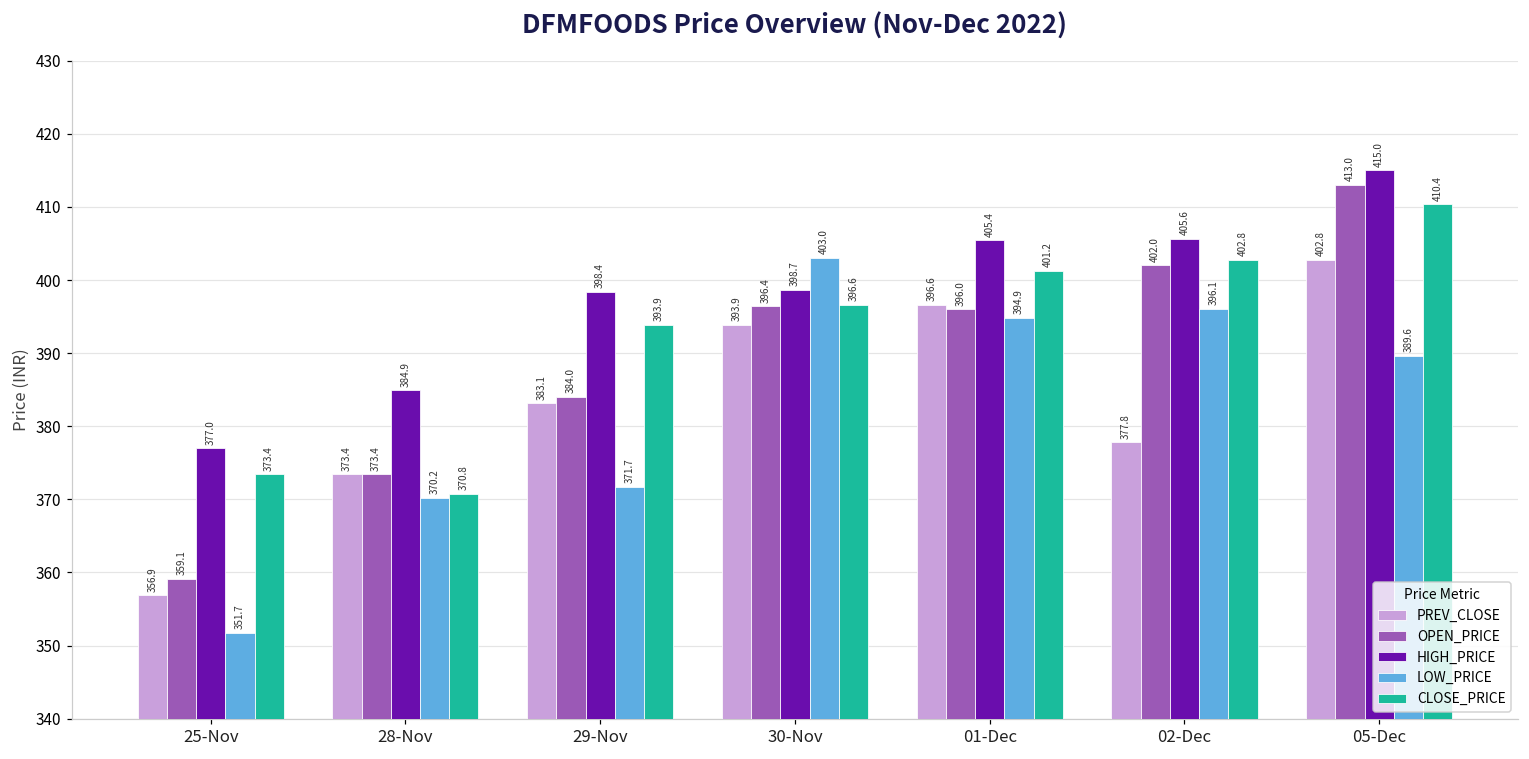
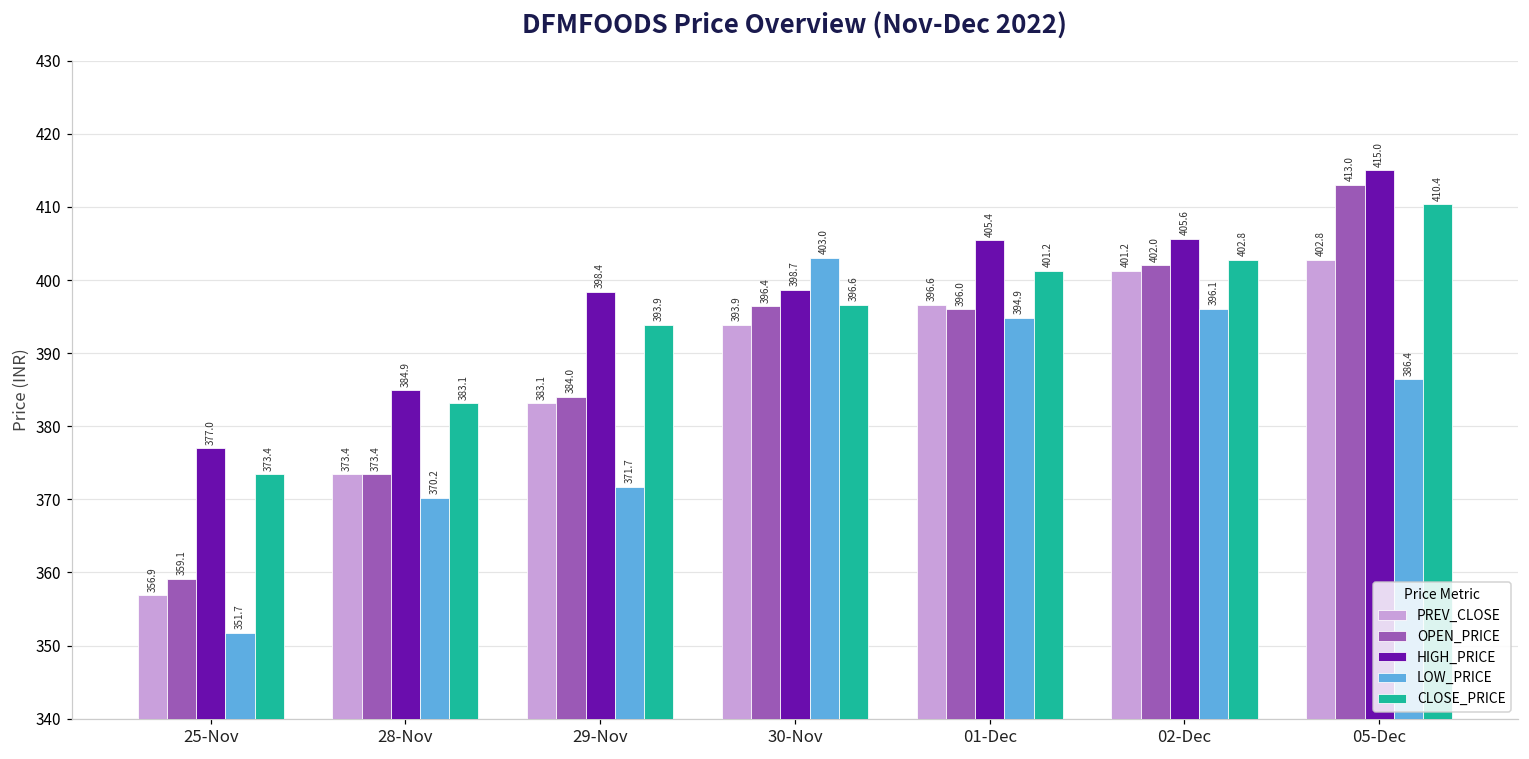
CLOSE_PRICE, 28-Nov: 370.8 -> 383.1
PREV_CLOSE, 02-Dec: 377.8 -> 401.2
LOW_PRICE, 05-Dec: 389.6 -> 386.4
